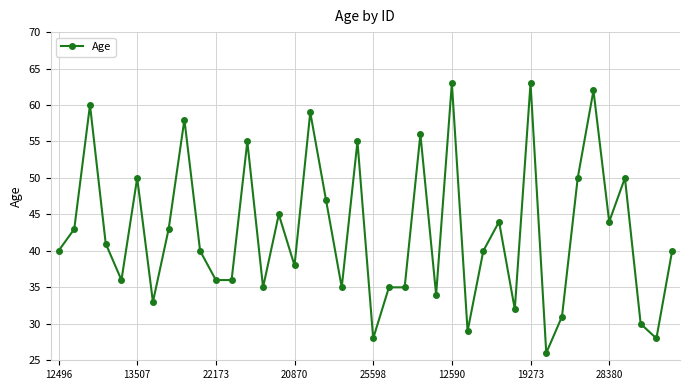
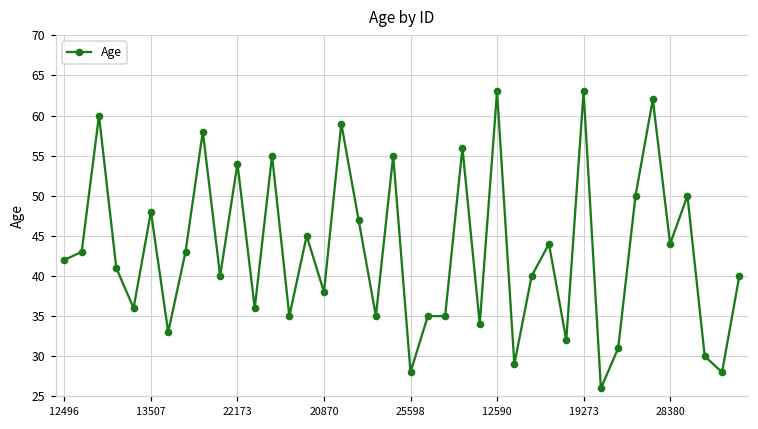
12496: 40 -> 42
13507: 50 -> 48
22173: 36 -> 54
